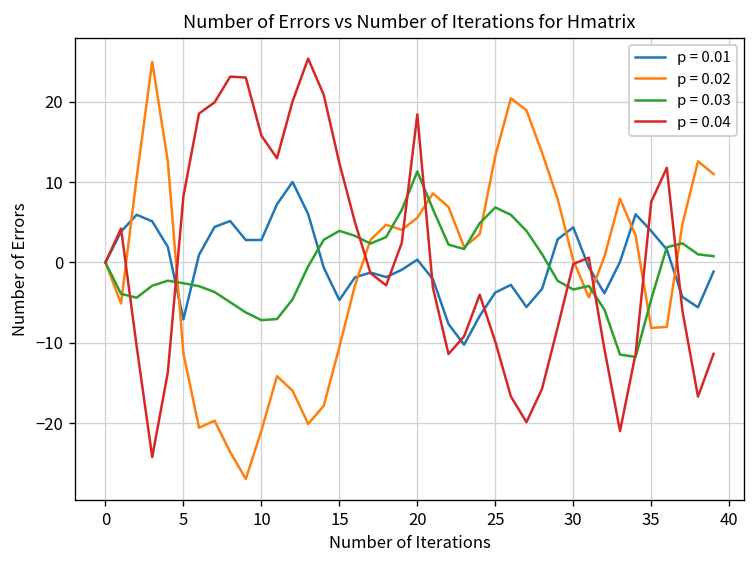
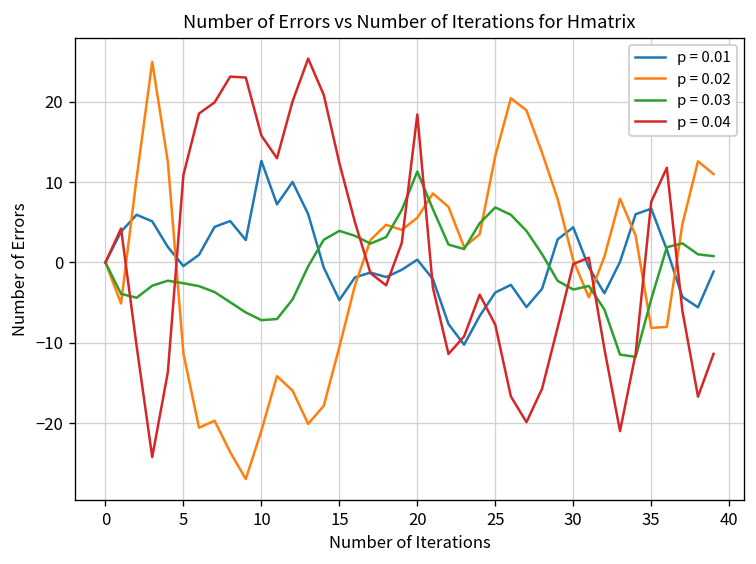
p = 0.01, 5: -7 -> 0
p = 0.04, 5: 8 -> 11
p = 0.01, 10: 3 -> 13
p = 0.04, 25: -10 -> -8
p = 0.01, 35: 4 -> 7
